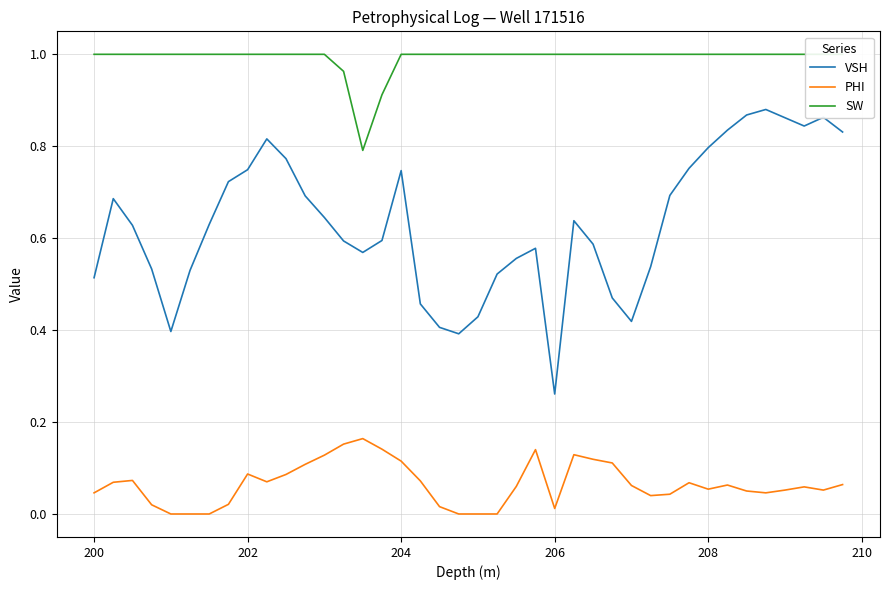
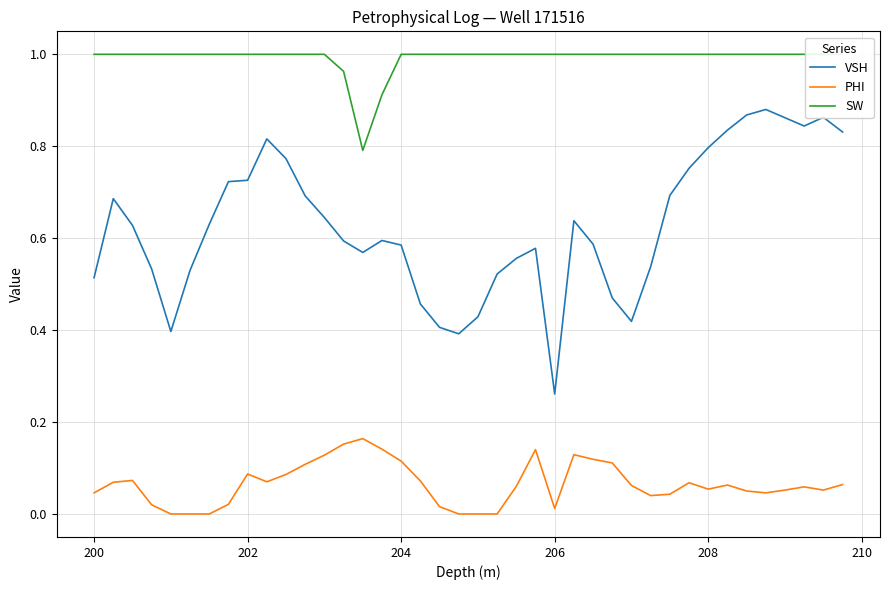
VSH, 202: 0.75 -> 0.73
VSH, 204: 0.75 -> 0.59
